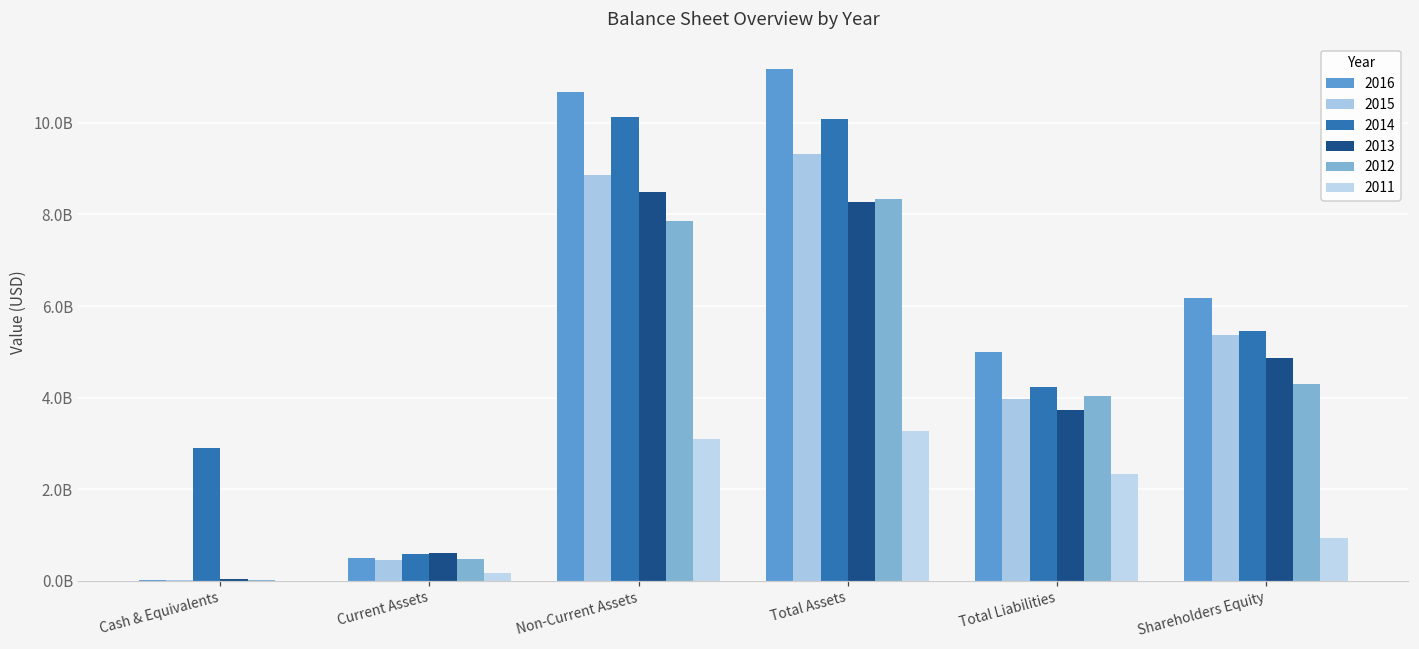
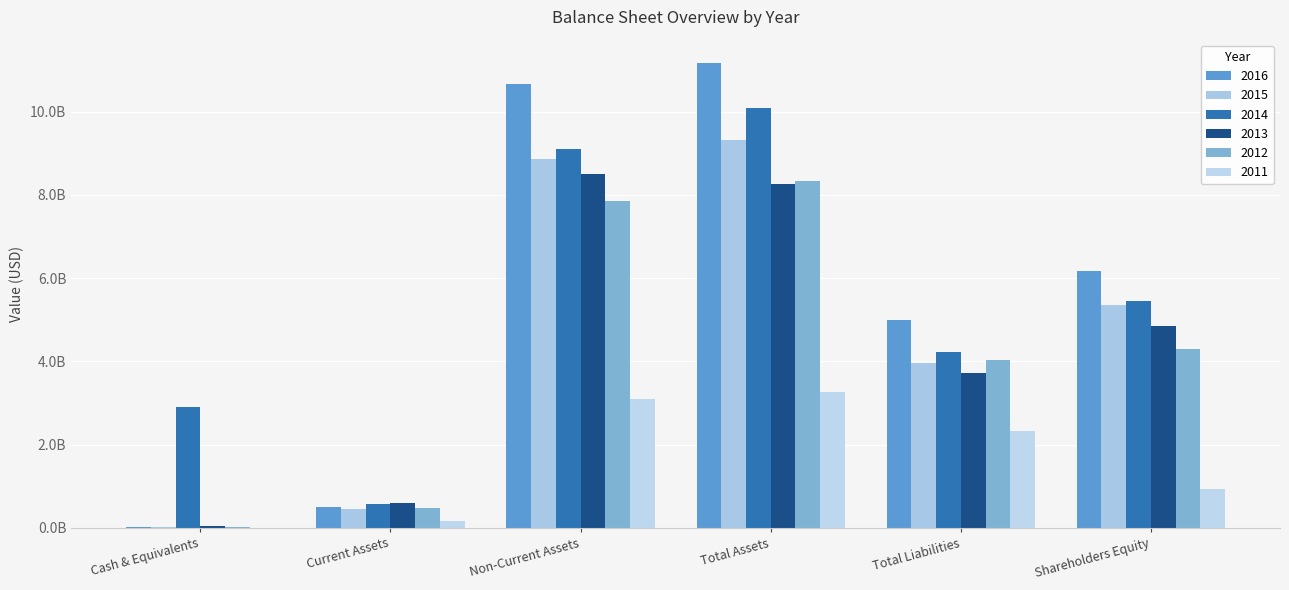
2014, Non-Current Assets: 10100000000 -> 9100000000
